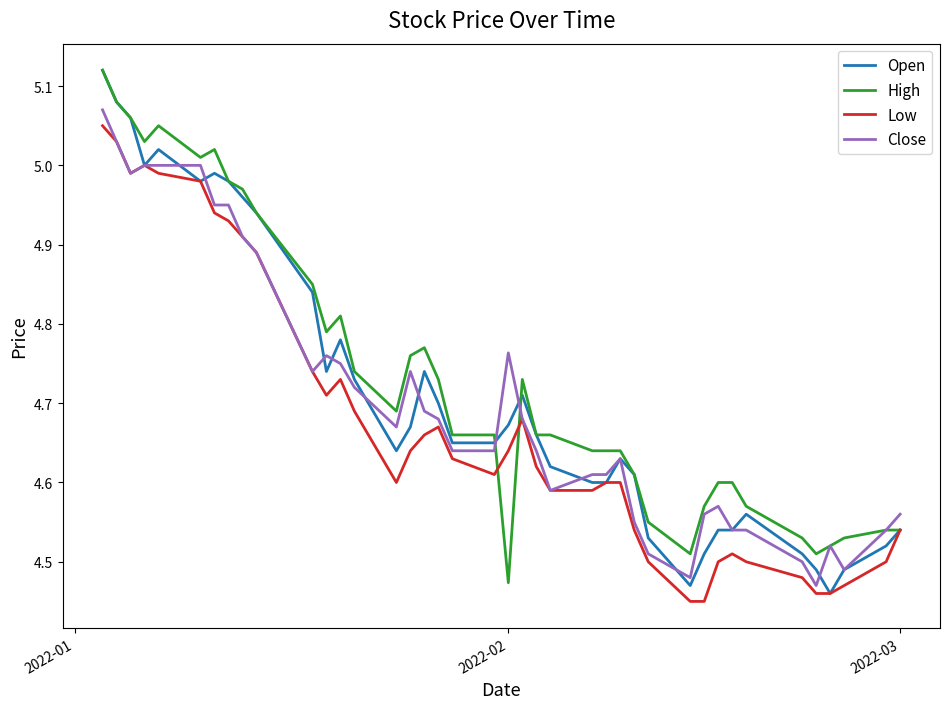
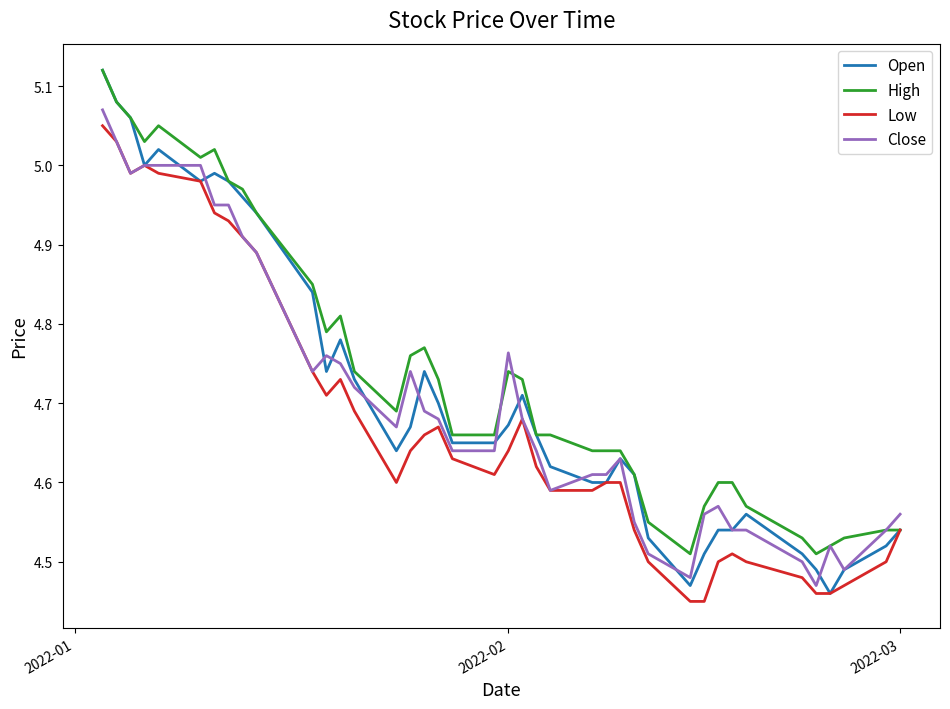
High, 2022-02: 4.47 -> 4.74
